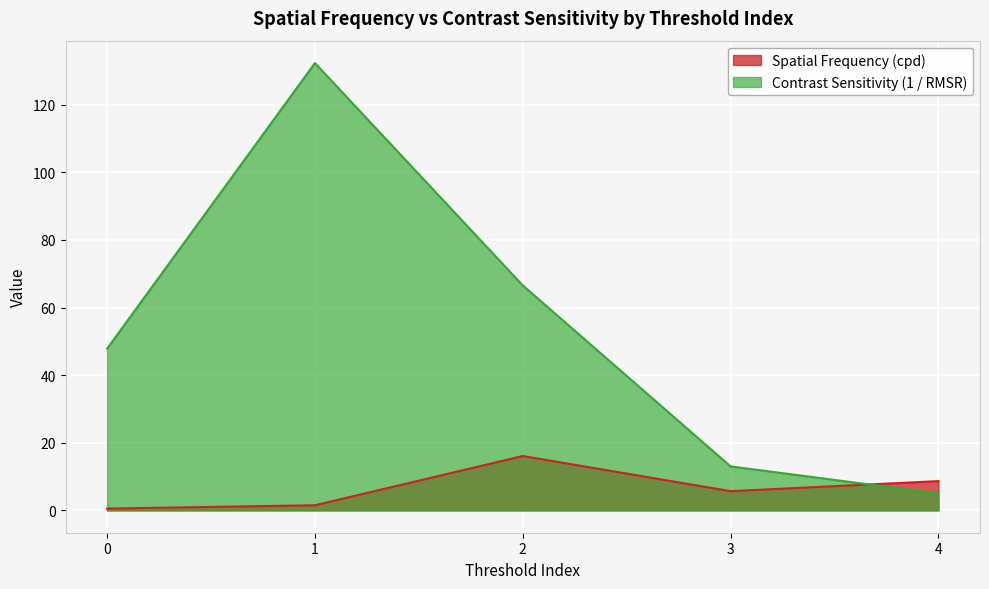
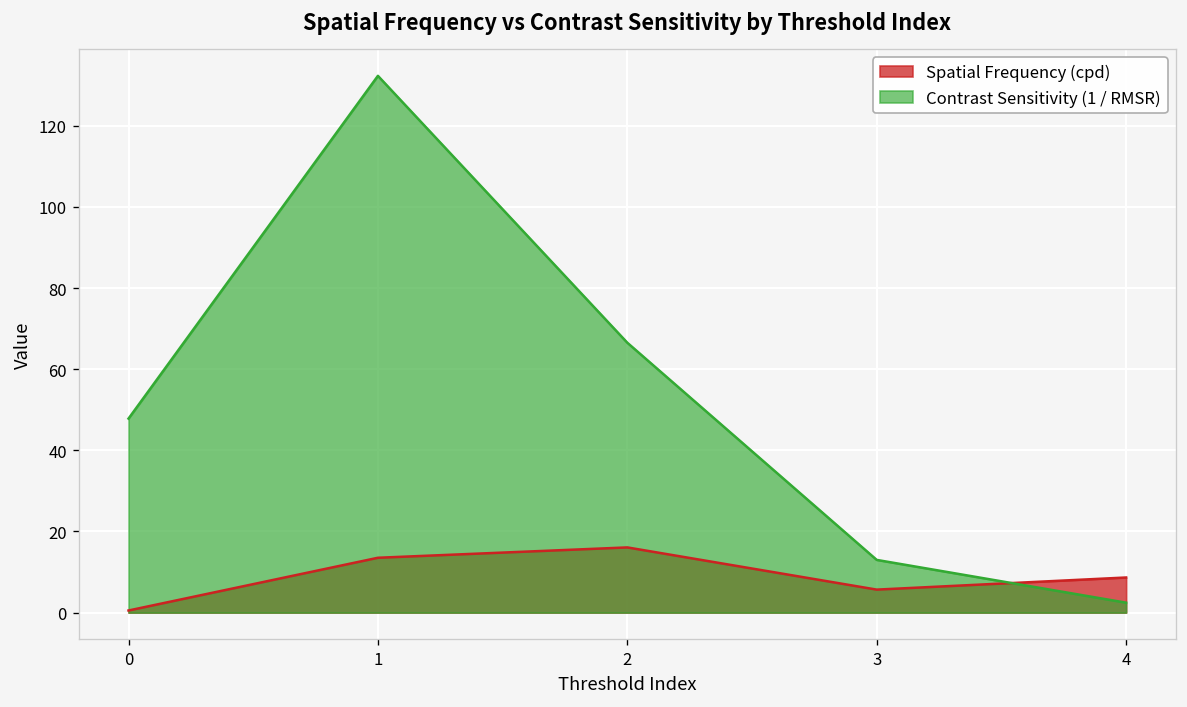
Spatial Frequency (cpd), 1: 2 -> 14
Contrast Sensitivity (1 / RMSR), 4: 5 -> 2
